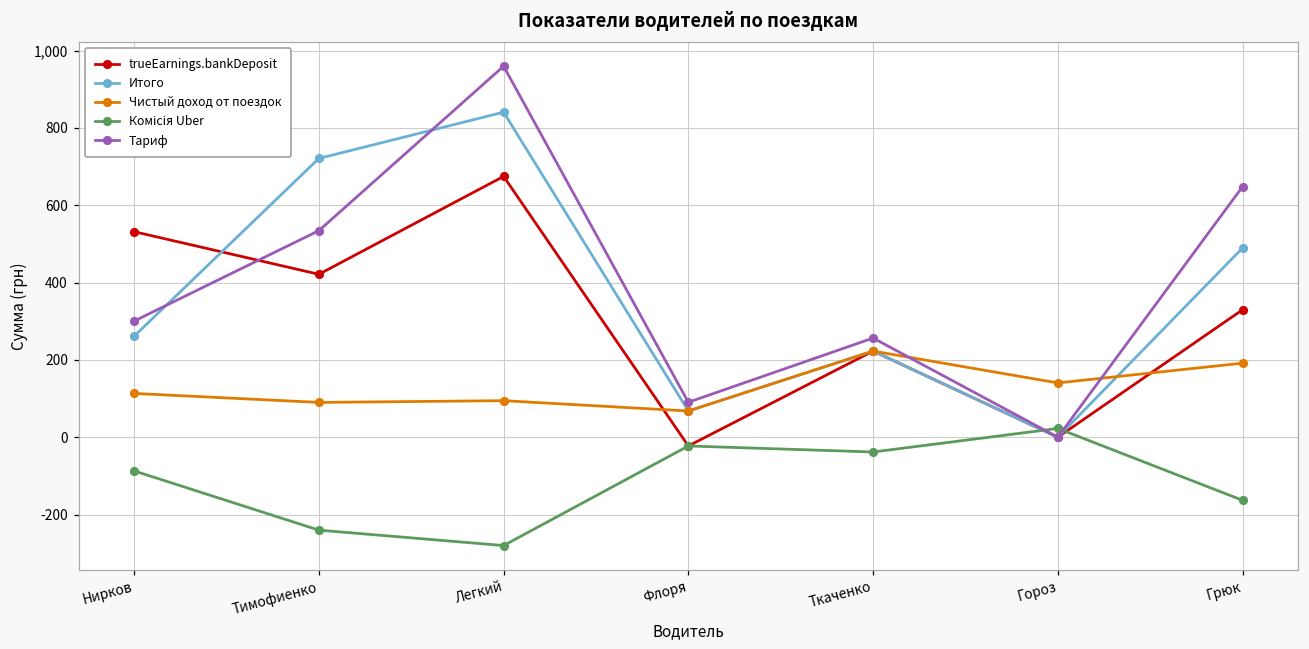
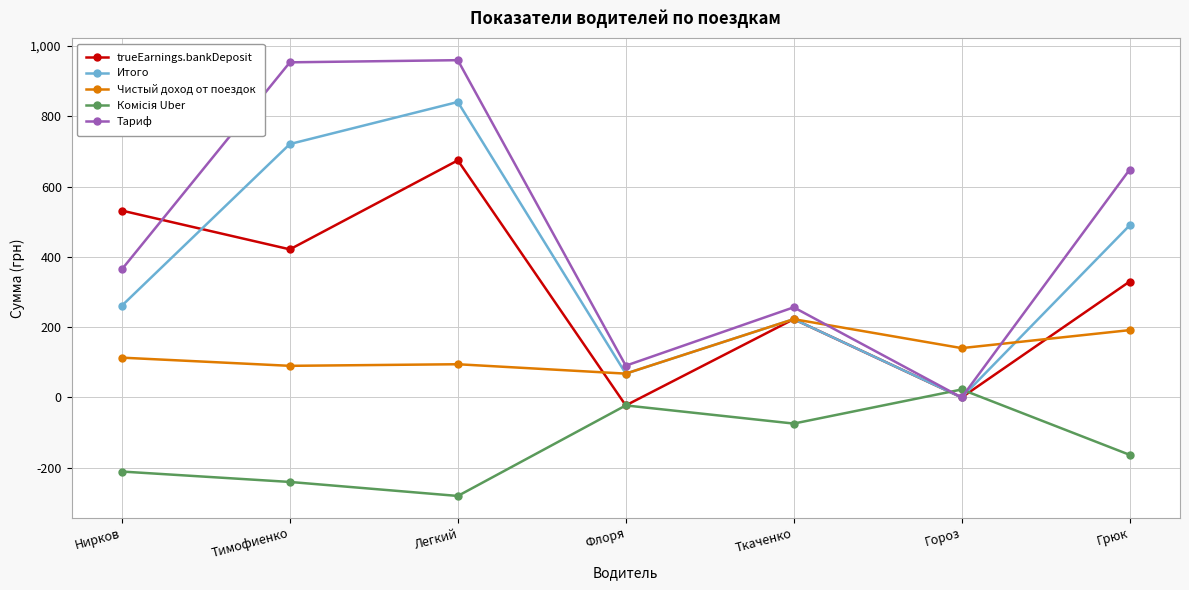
Комісія Uber, Нирков: -90 -> -210
Тариф, Нирков: 300 -> 360
Тариф, Тимофиенко: 530 -> 950
Комісія Uber, Ткаченко: -40 -> -70
